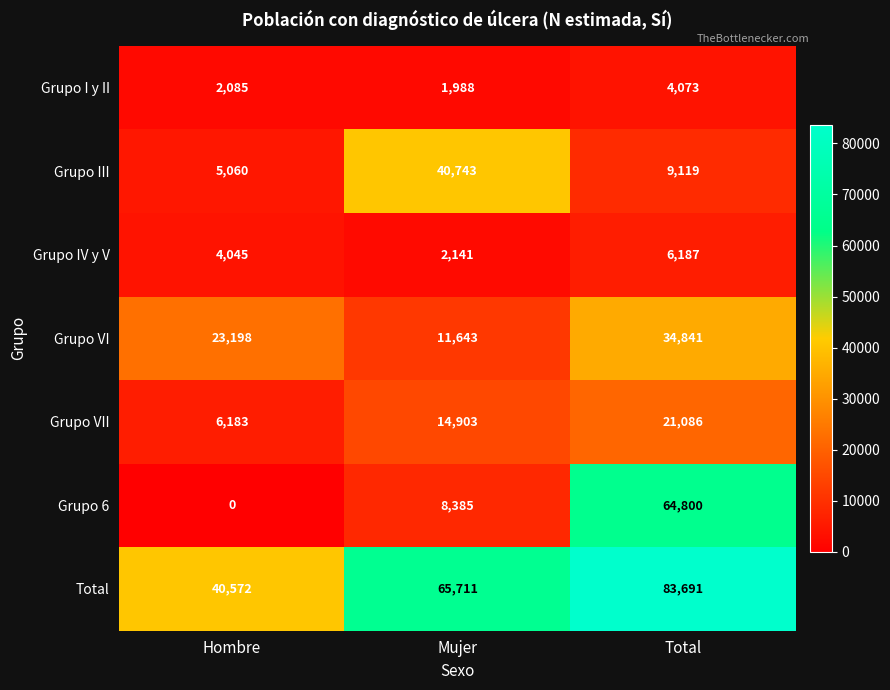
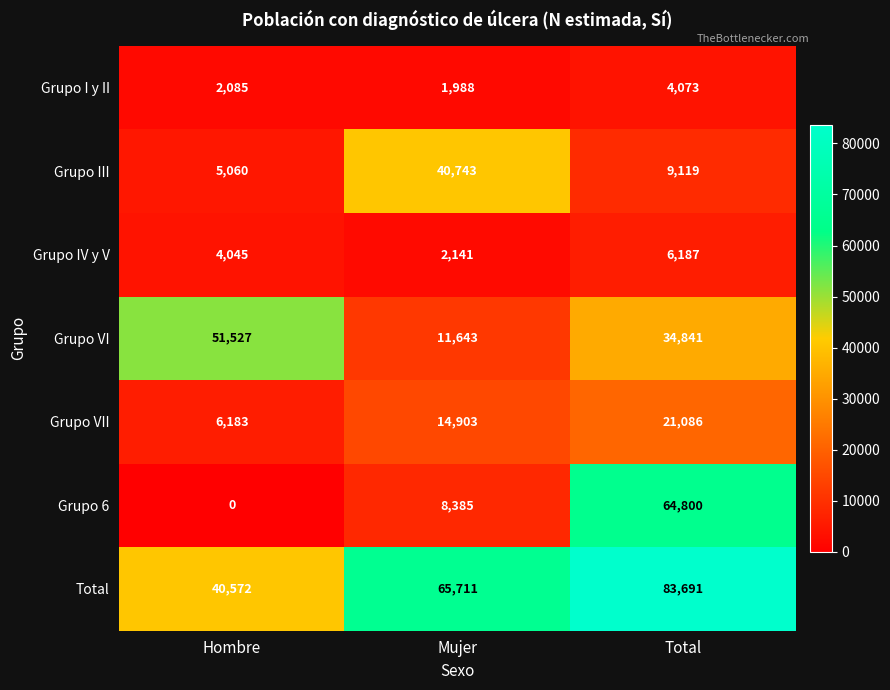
Grupo VI, Hombre: 23,198 -> 51,527
